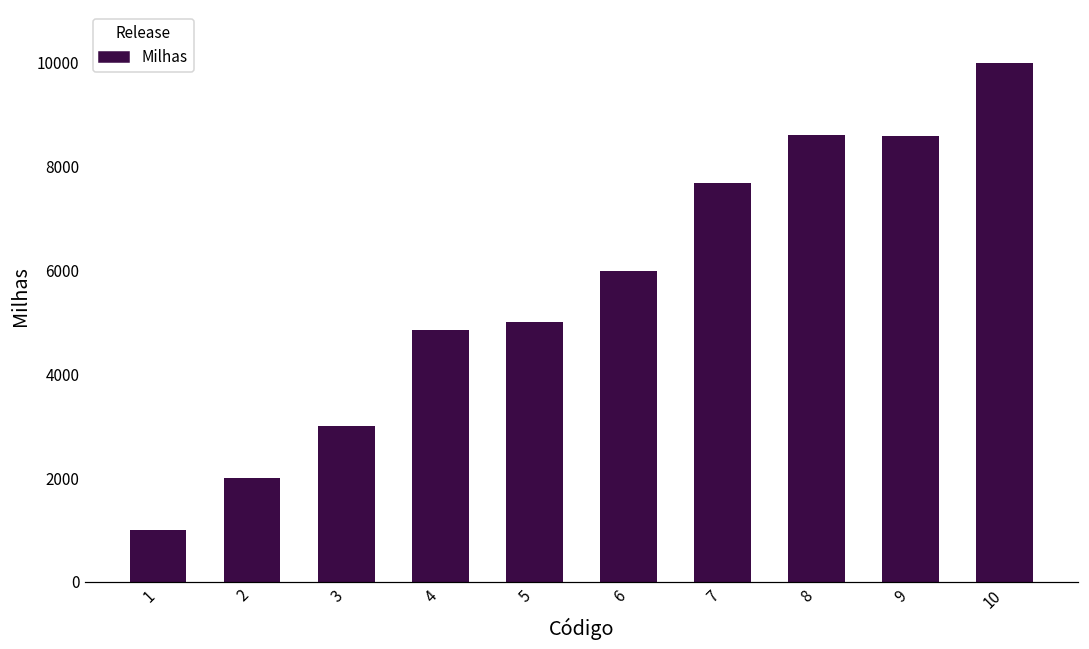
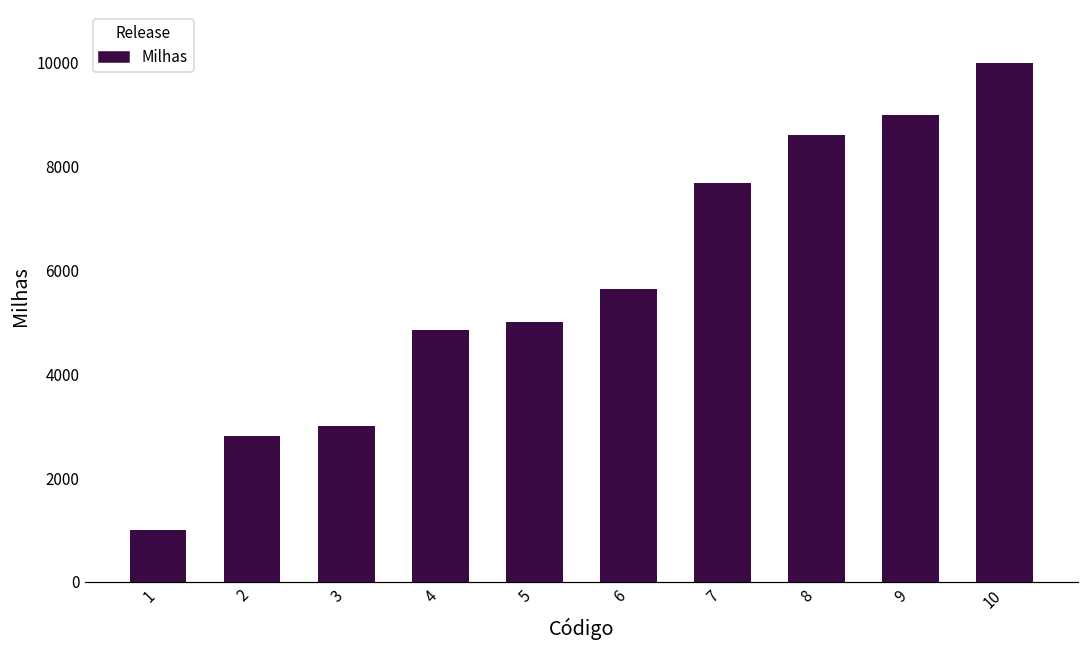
2: 2000 -> 2800
6: 6000 -> 5700
9: 8600 -> 9000
